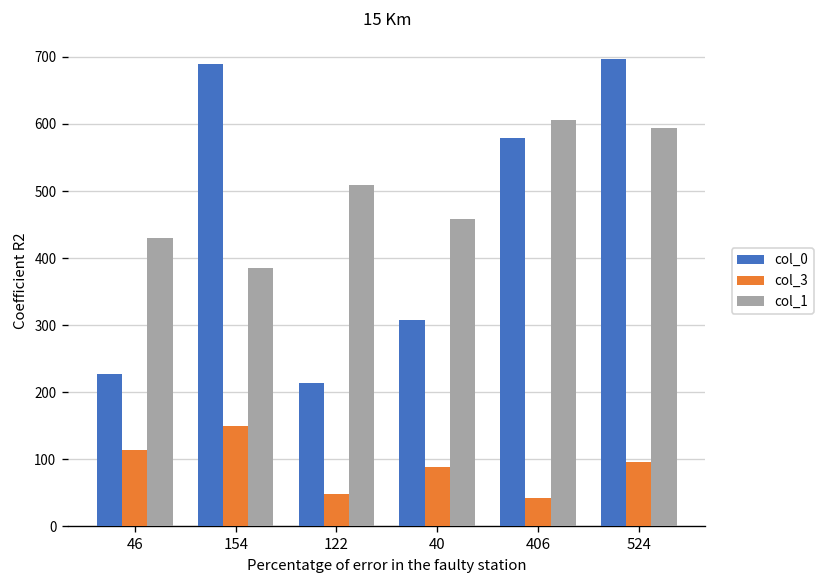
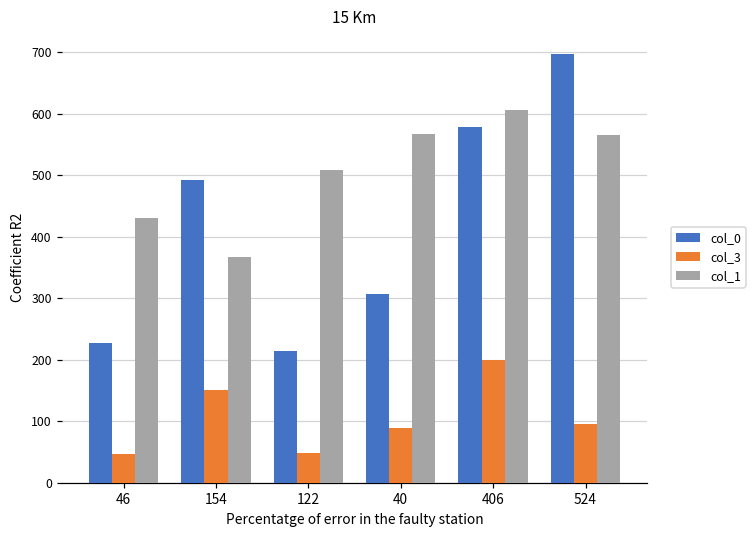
col_3, 46: 110 -> 50
col_0, 154: 690 -> 490
col_1, 154: 390 -> 370
col_1, 40: 460 -> 570
col_3, 406: 40 -> 200
col_1, 524: 590 -> 570
